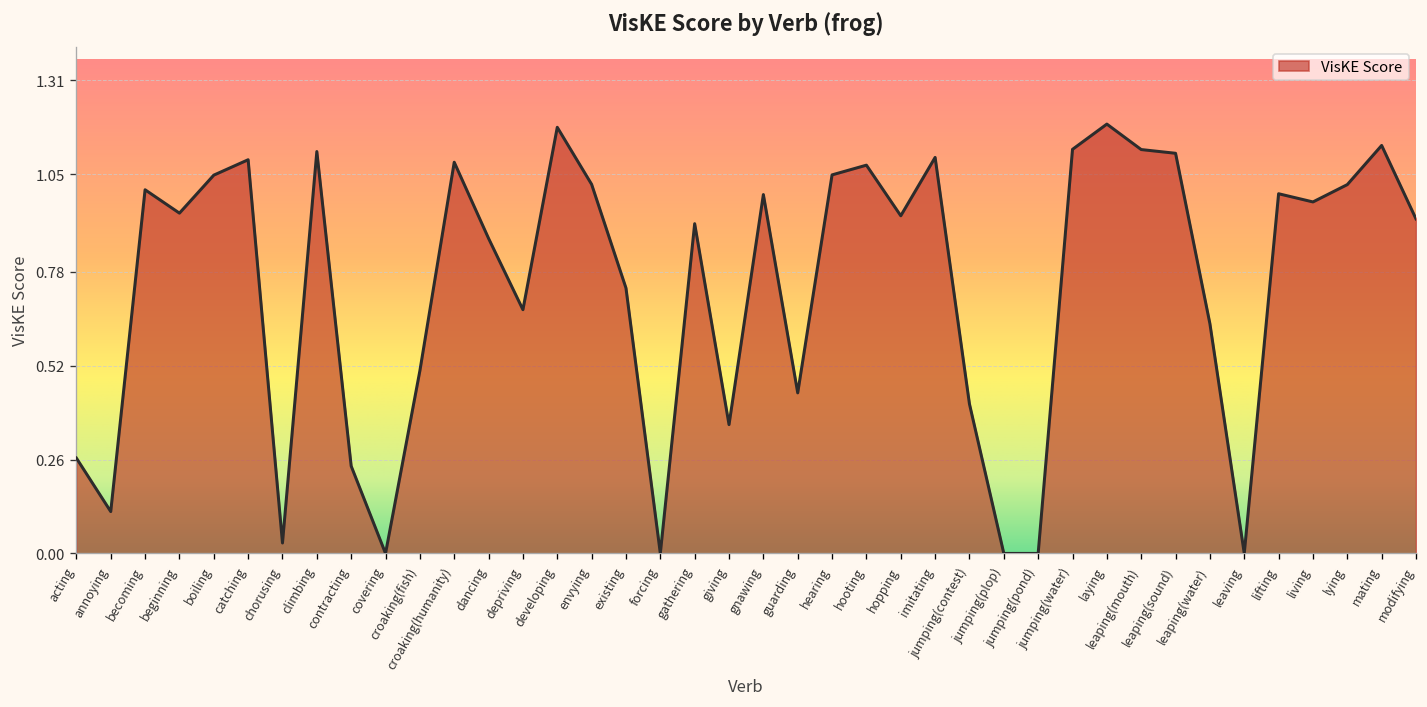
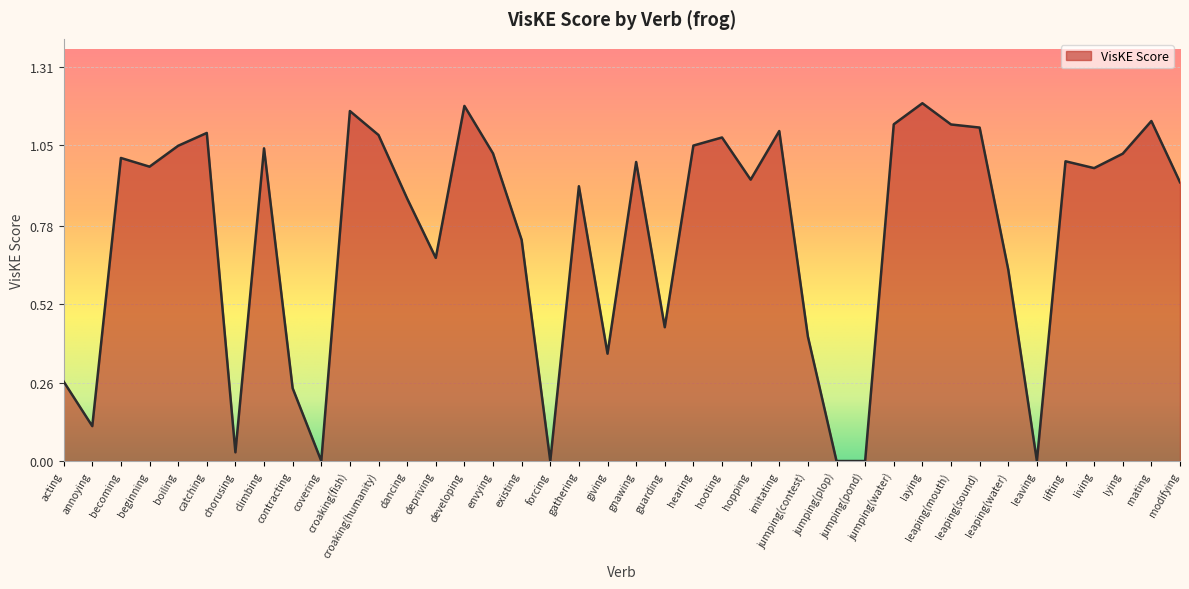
beginning: 0.94 -> 0.98
climbing: 1.11 -> 1.04
croaking(fish): 0.51 -> 1.16
